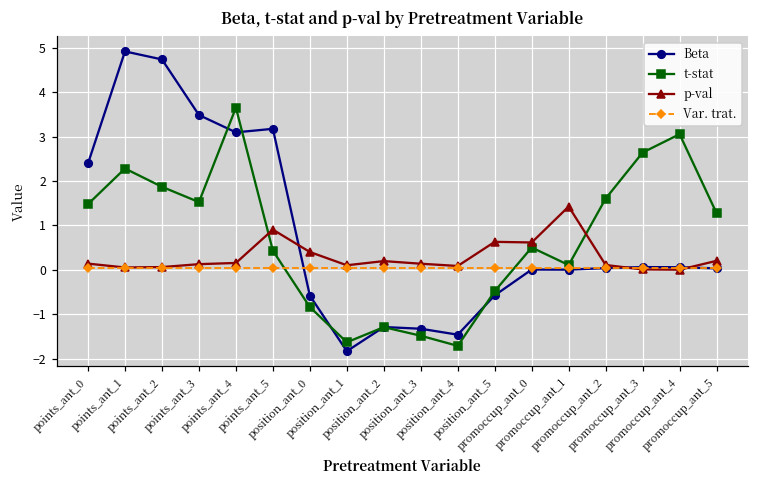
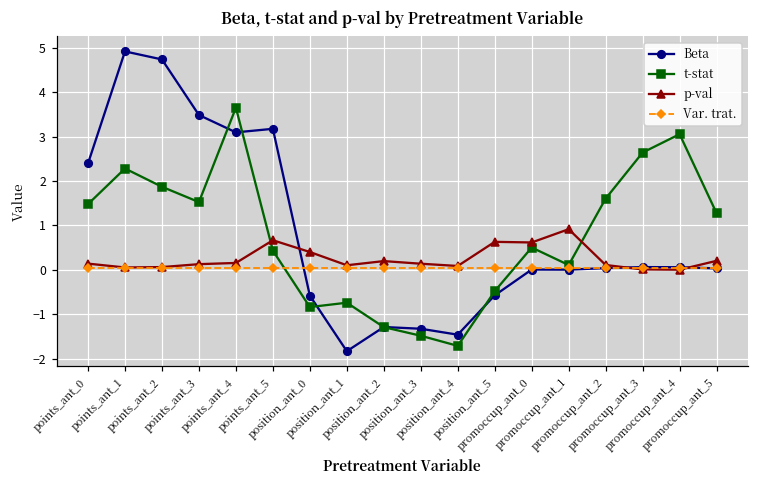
p-val, points_ant_5: 0.9 -> 0.7
t-stat, position_ant_1: -1.6 -> -0.7
p-val, promoccup_ant_1: 1.4 -> 0.9
